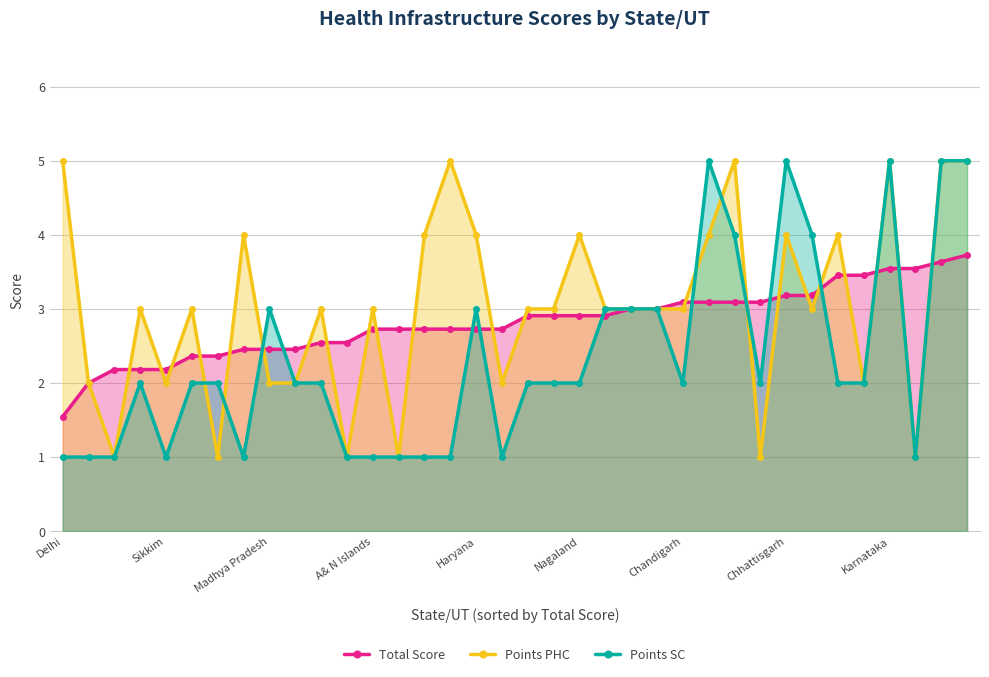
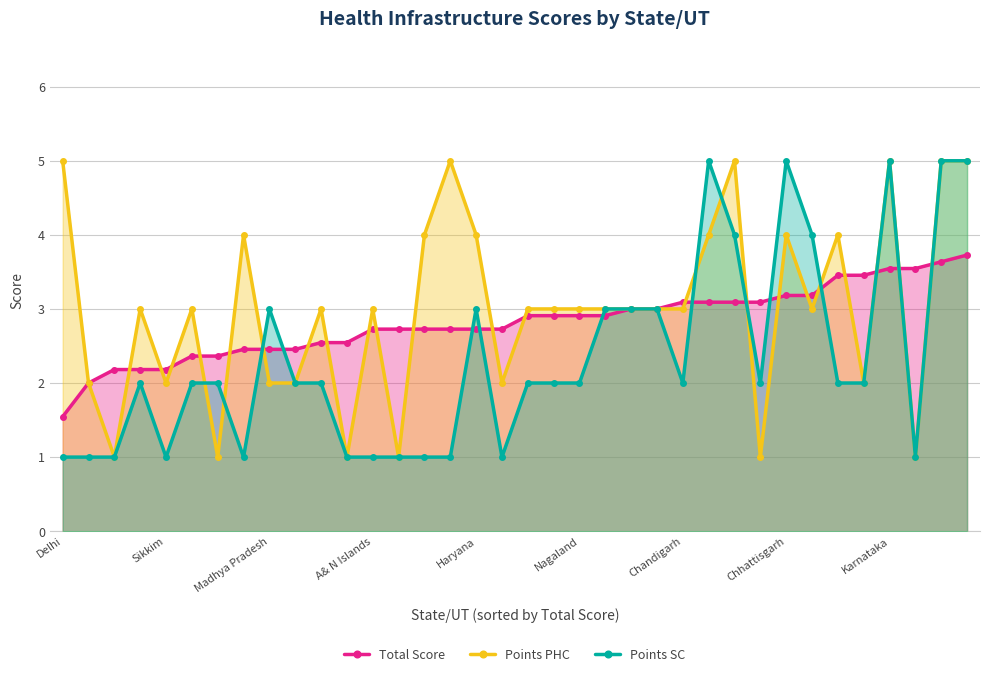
Points PHC, Nagaland: 4 -> 3
